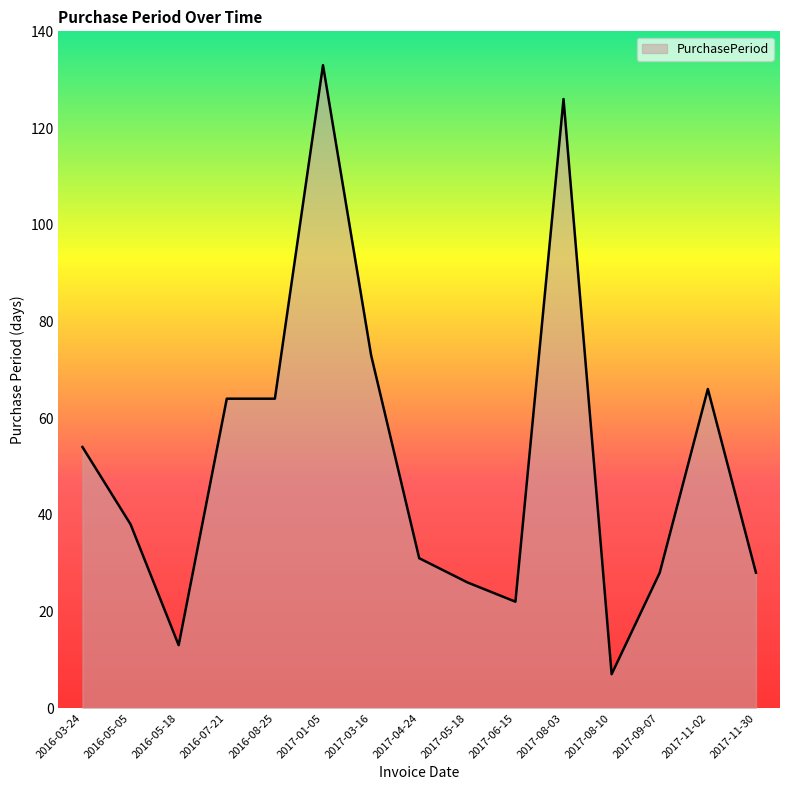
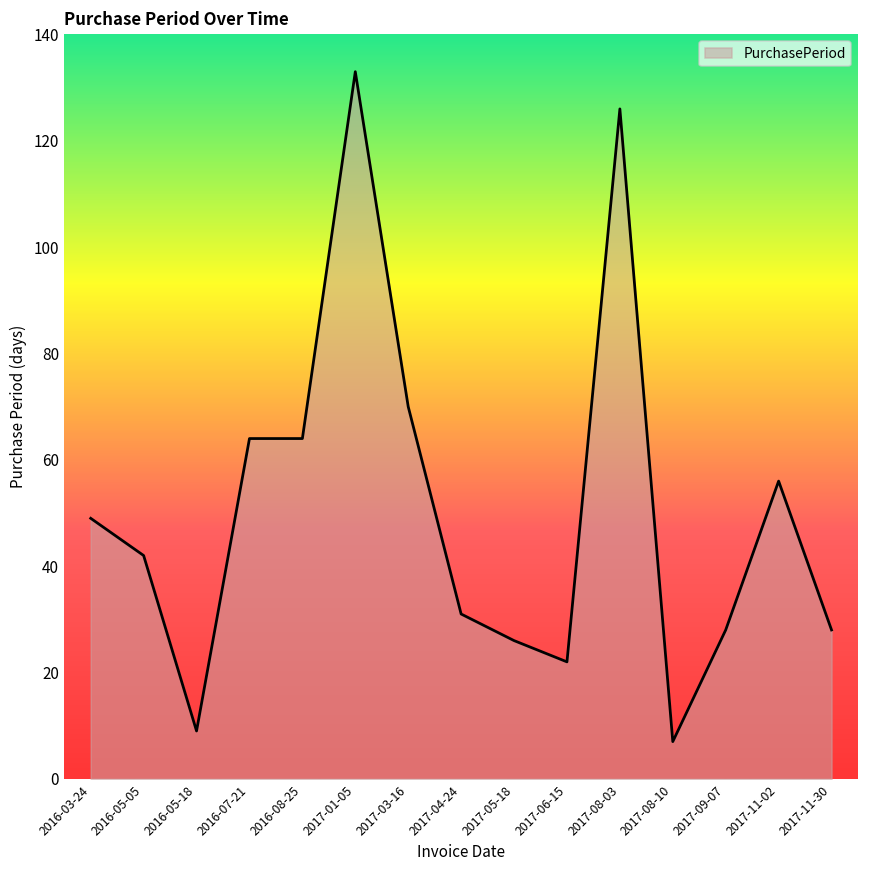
2016-03-24: 54 -> 49
2016-05-05: 38 -> 42
2016-05-18: 13 -> 9
2017-03-16: 73 -> 70
2017-11-02: 66 -> 56
